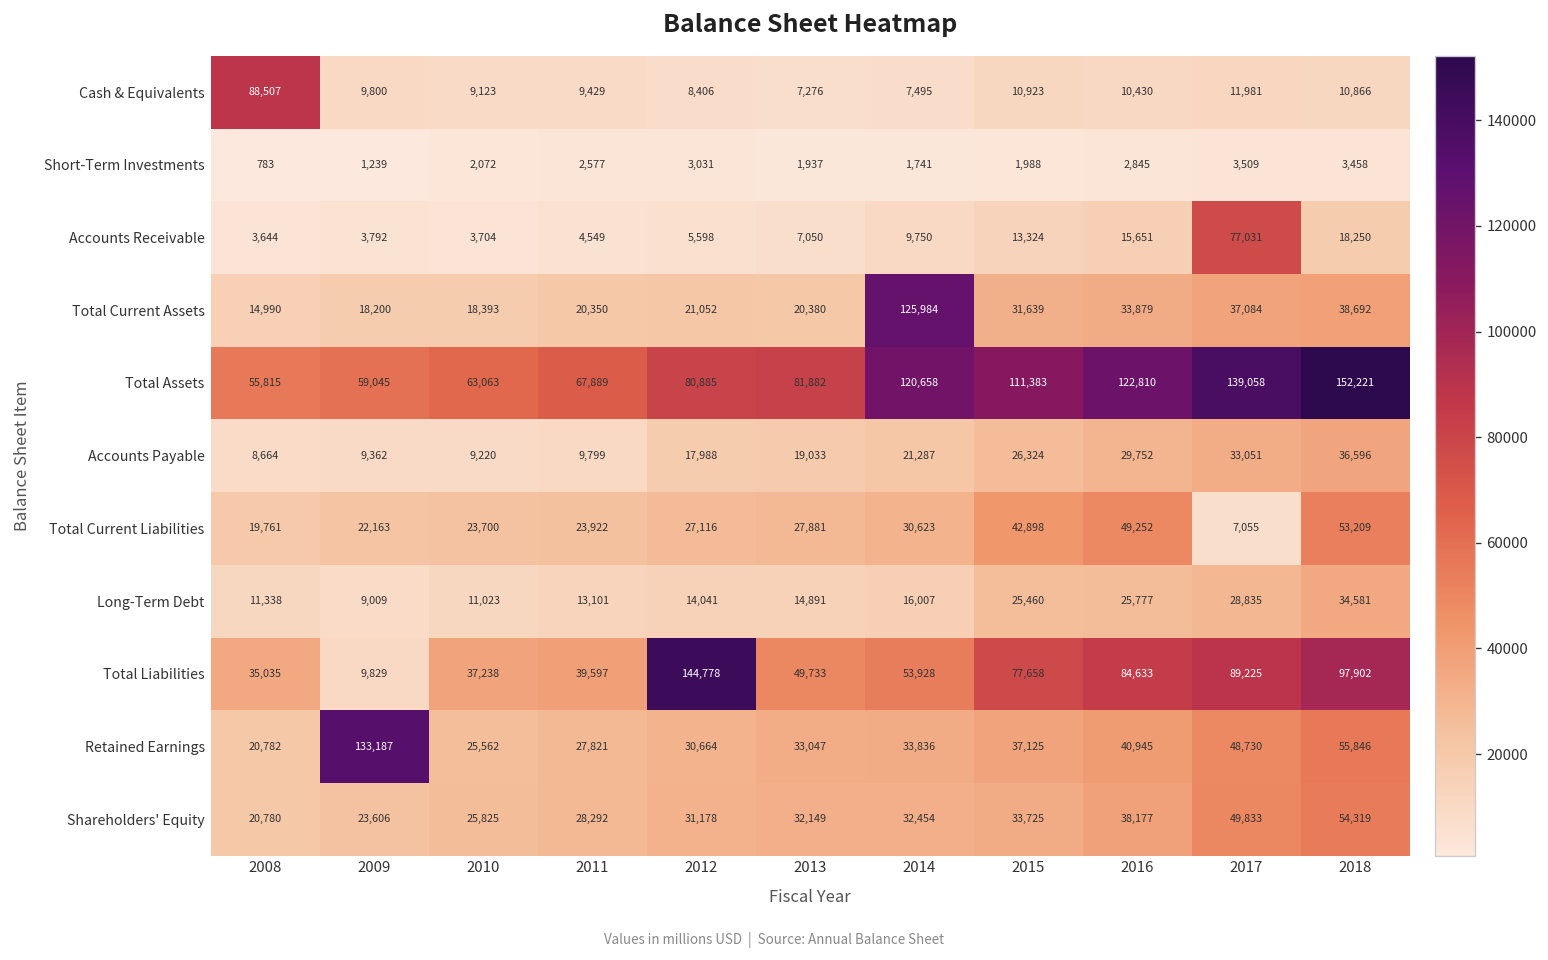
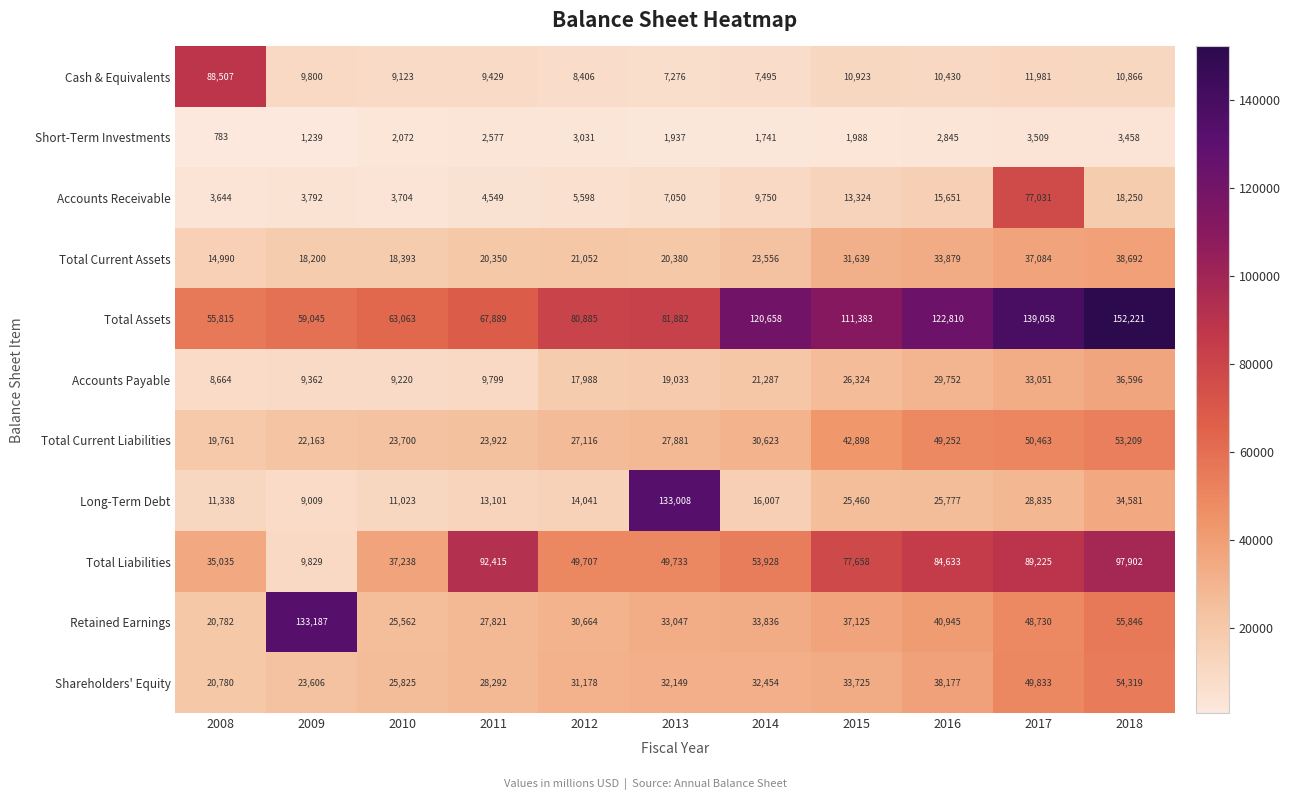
Total Current Assets, 2014: 125,984 -> 23,556
Total Current Liabilities, 2017: 7,055 -> 50,463
Long-Term Debt, 2013: 14,891 -> 133,008
Total Liabilities, 2011: 39,597 -> 92,415
Total Liabilities, 2012: 144,778 -> 49,707
